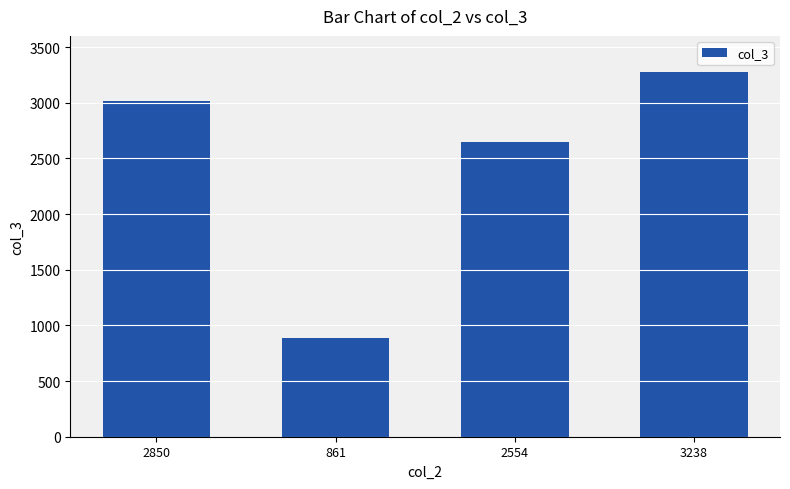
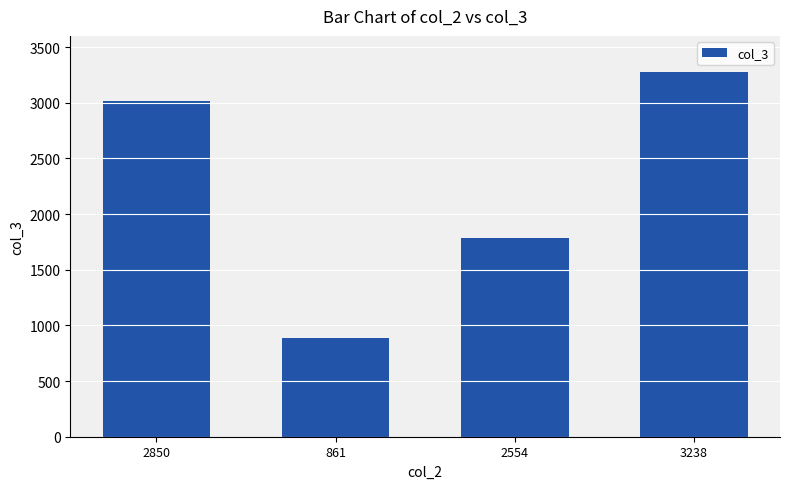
2554: 2650 -> 1790
